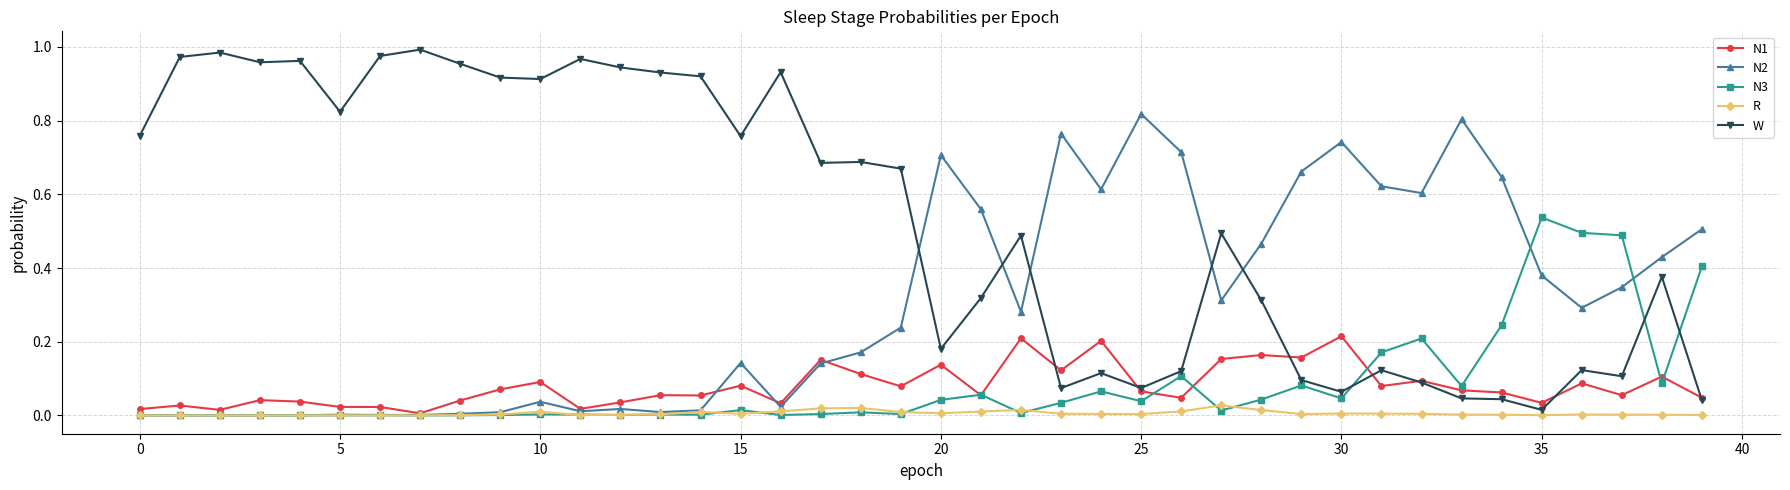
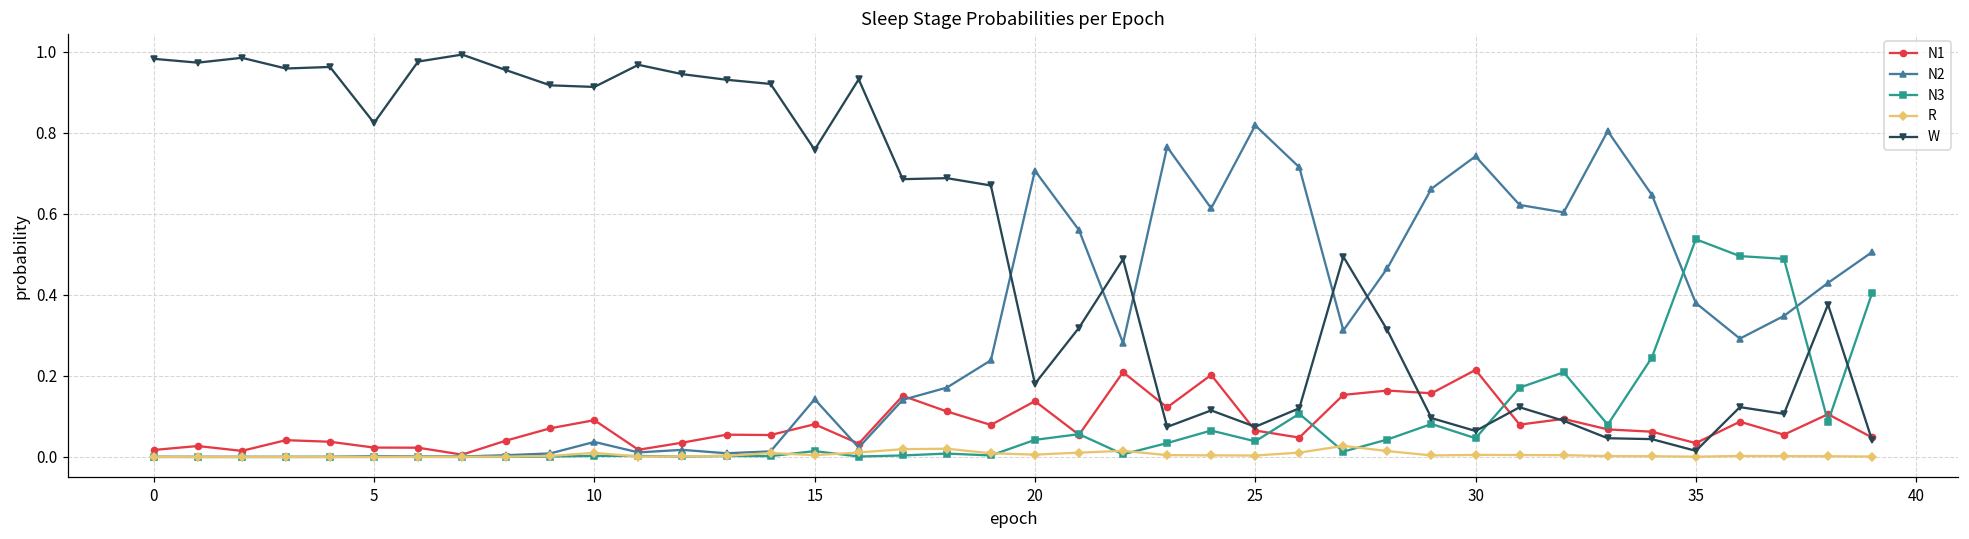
W, 0: 0.76 -> 0.98
